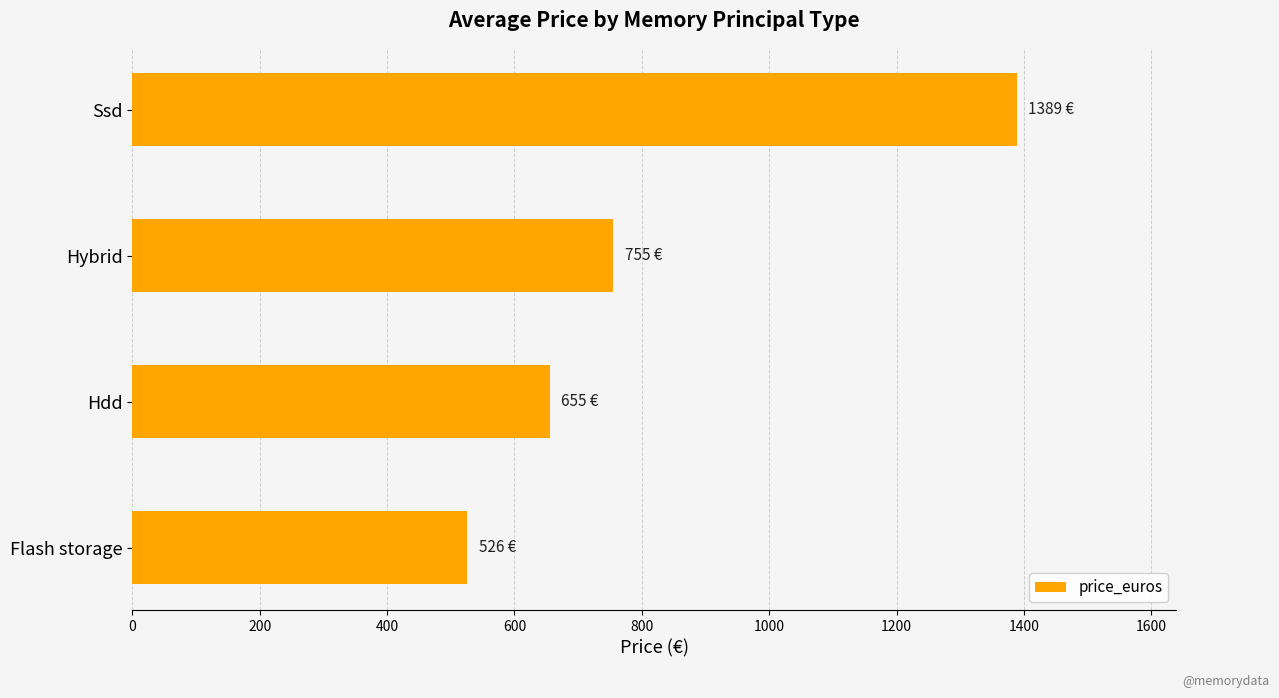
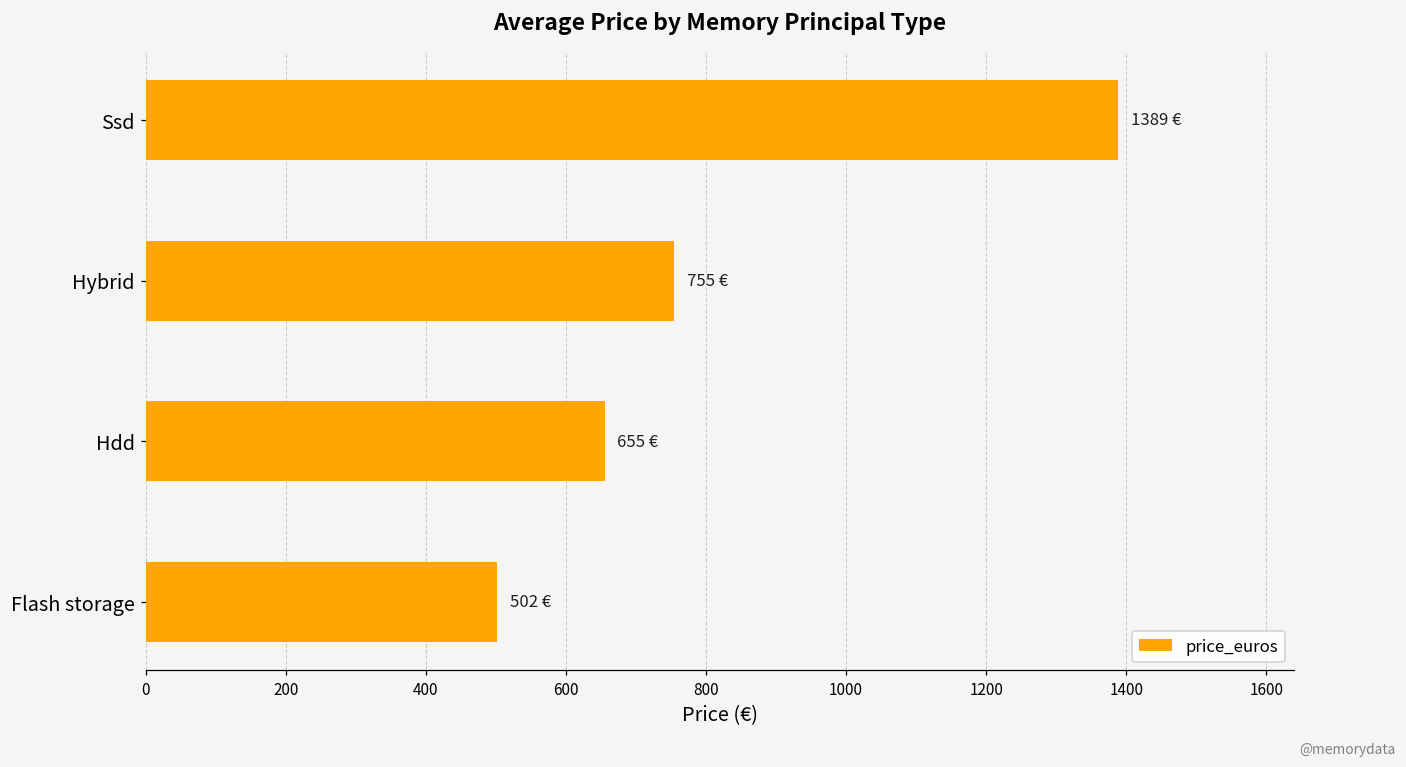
Flash storage: 526 -> 502
